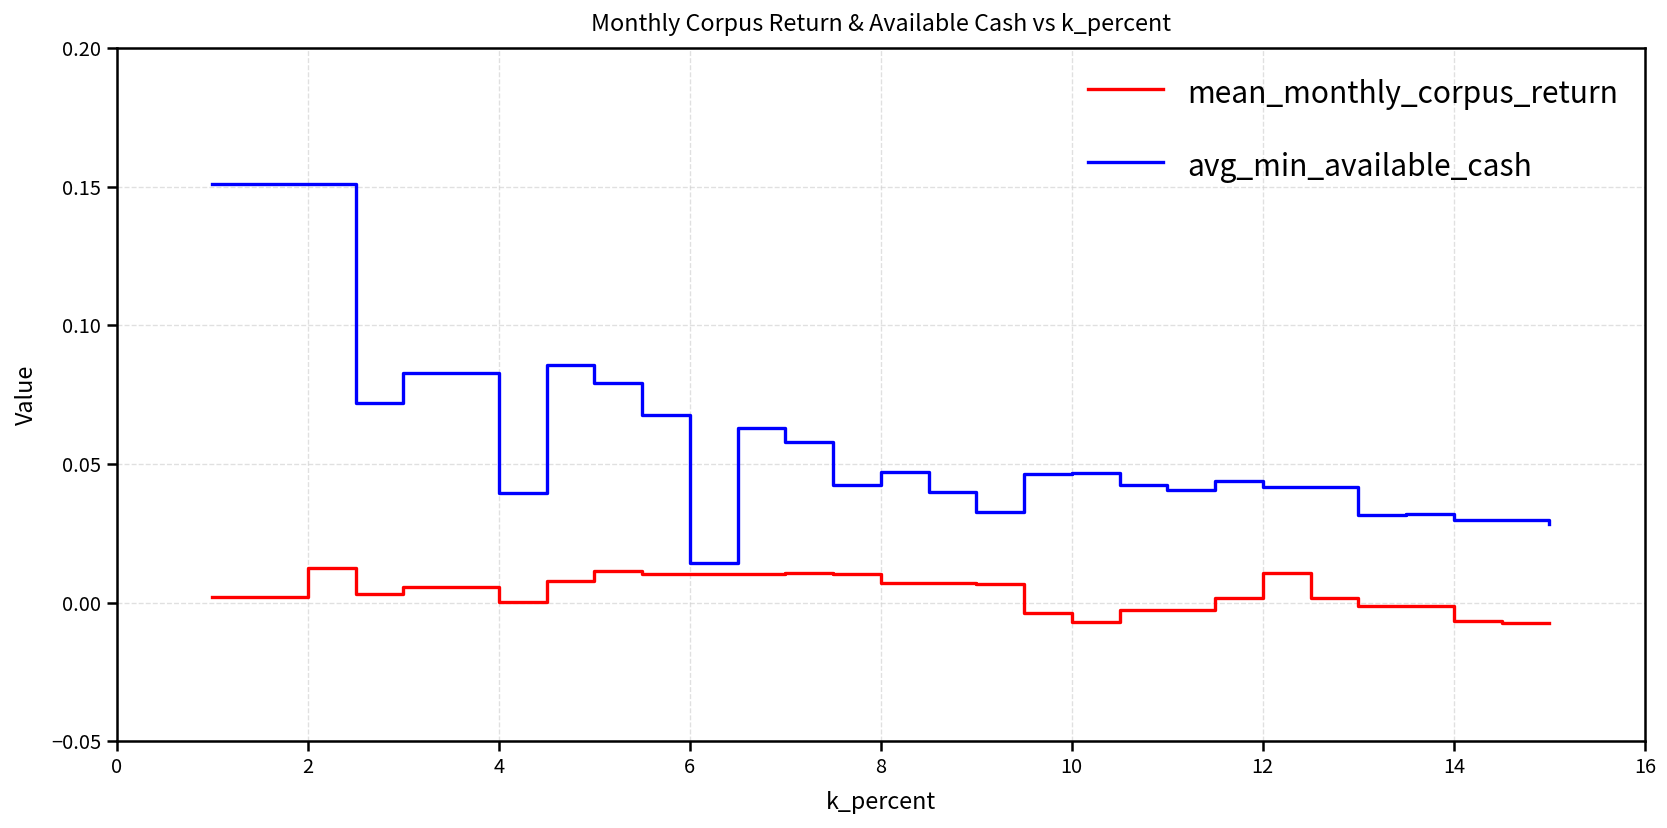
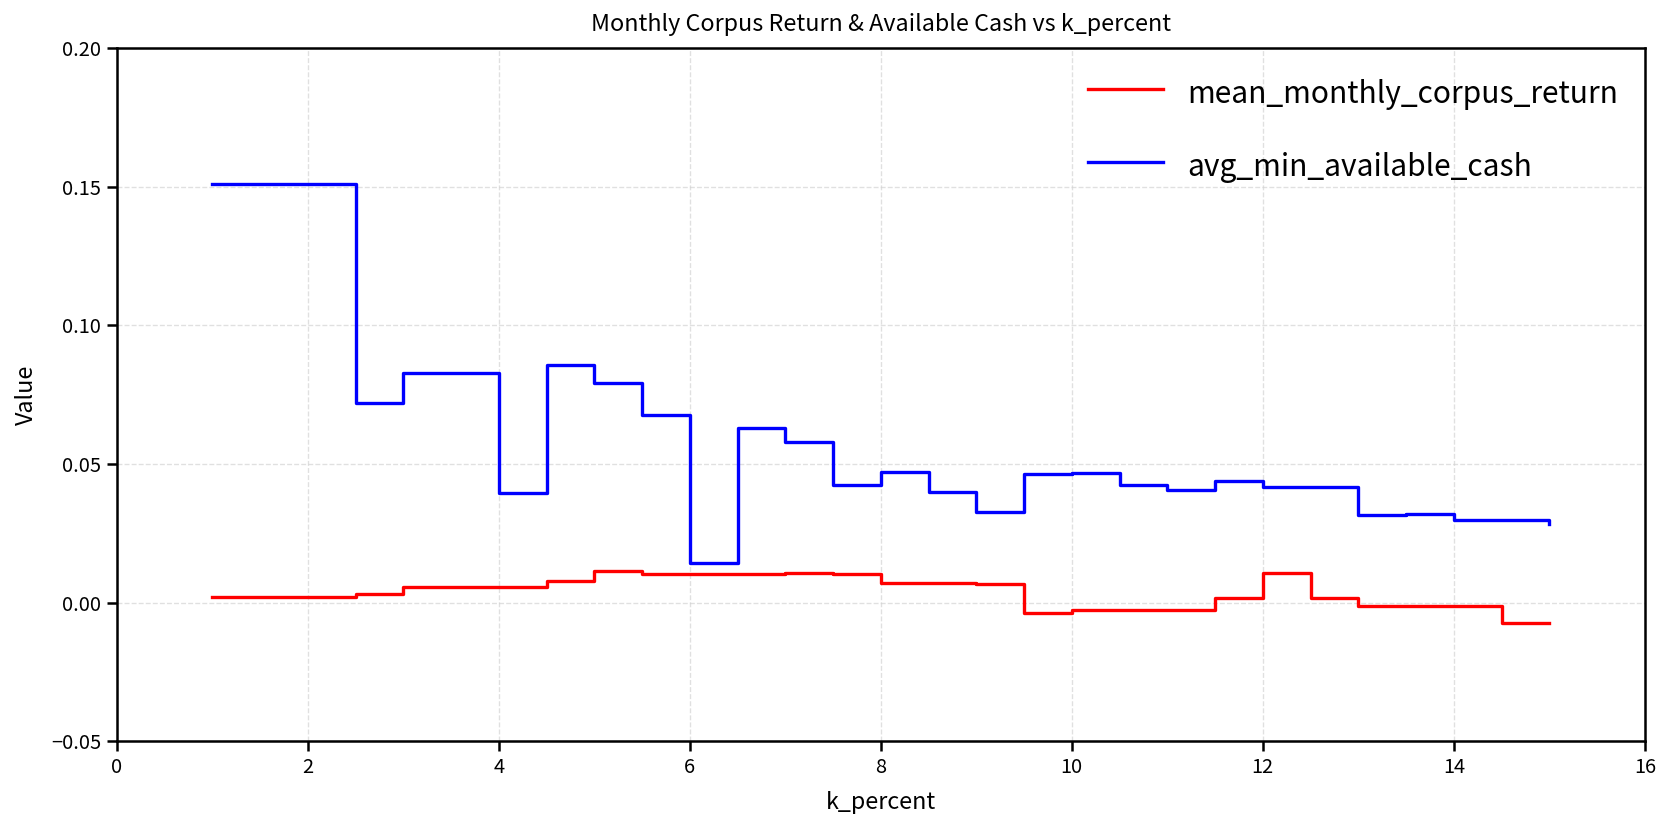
mean_monthly_corpus_return, 2: 0.013 -> 0.002
mean_monthly_corpus_return, 4: 0.000 -> 0.006
mean_monthly_corpus_return, 10: -0.007 -> -0.003
mean_monthly_corpus_return, 14: -0.007 -> -0.001
